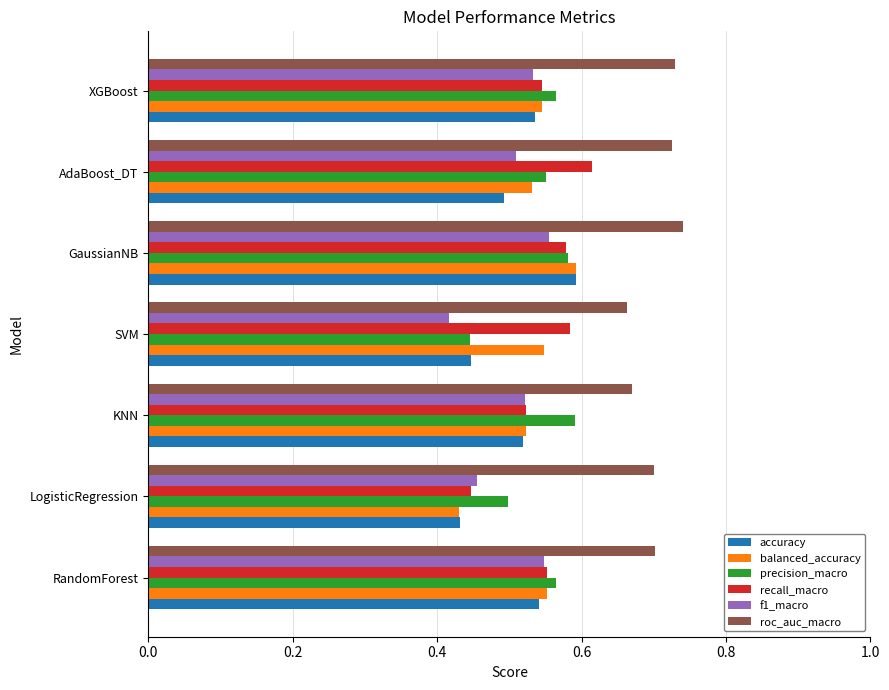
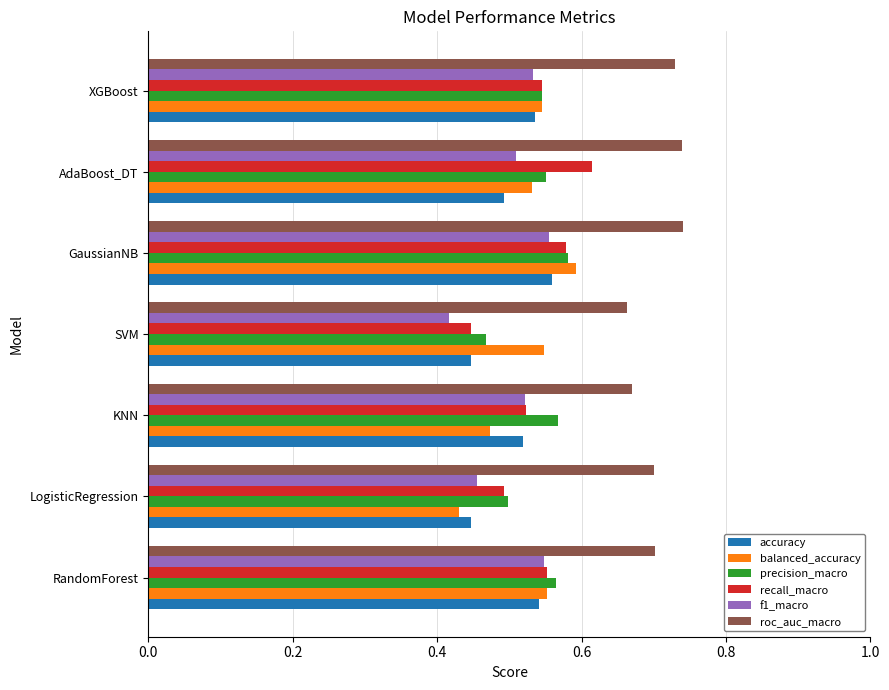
precision_macro, XGBoost: 0.56 -> 0.54
roc_auc_macro, AdaBoost_DT: 0.73 -> 0.74
accuracy, GaussianNB: 0.59 -> 0.56
recall_macro, SVM: 0.58 -> 0.45
precision_macro, SVM: 0.45 -> 0.47
precision_macro, KNN: 0.59 -> 0.57
balanced_accuracy, KNN: 0.52 -> 0.47
recall_macro, LogisticRegression: 0.45 -> 0.49
accuracy, LogisticRegression: 0.43 -> 0.45
